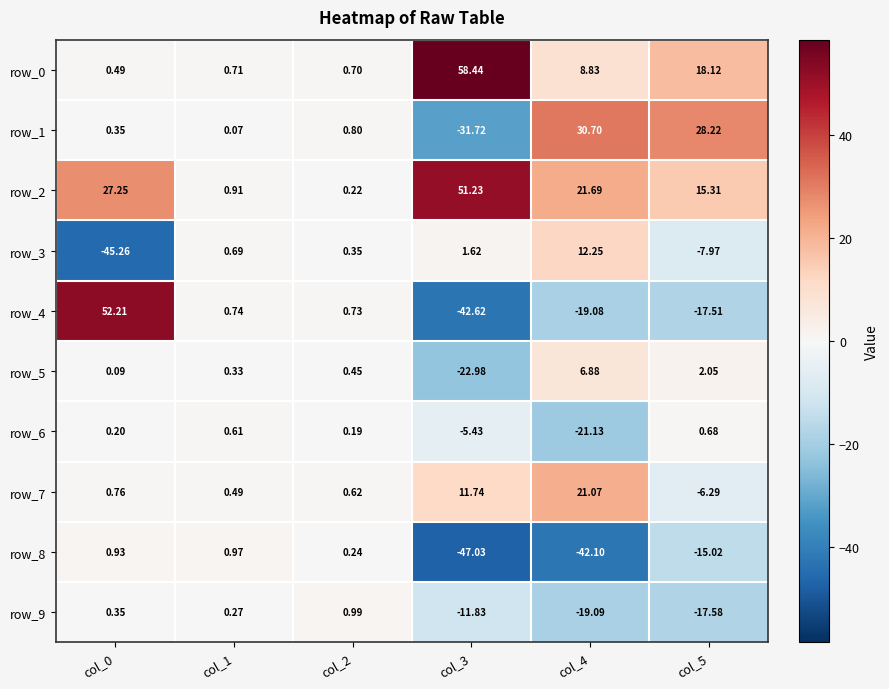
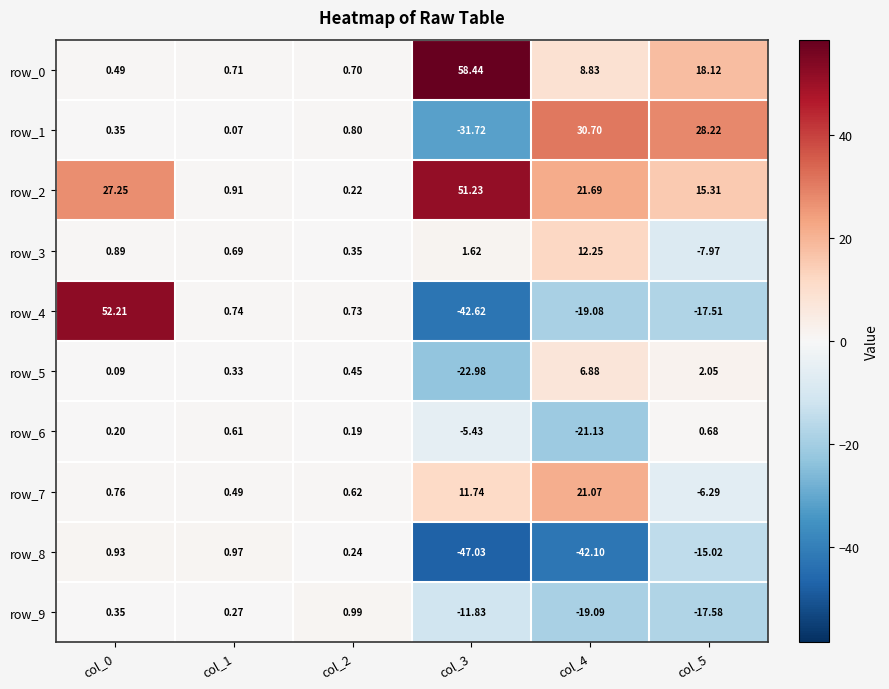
row_3, col_0: -45.26 -> 0.89
